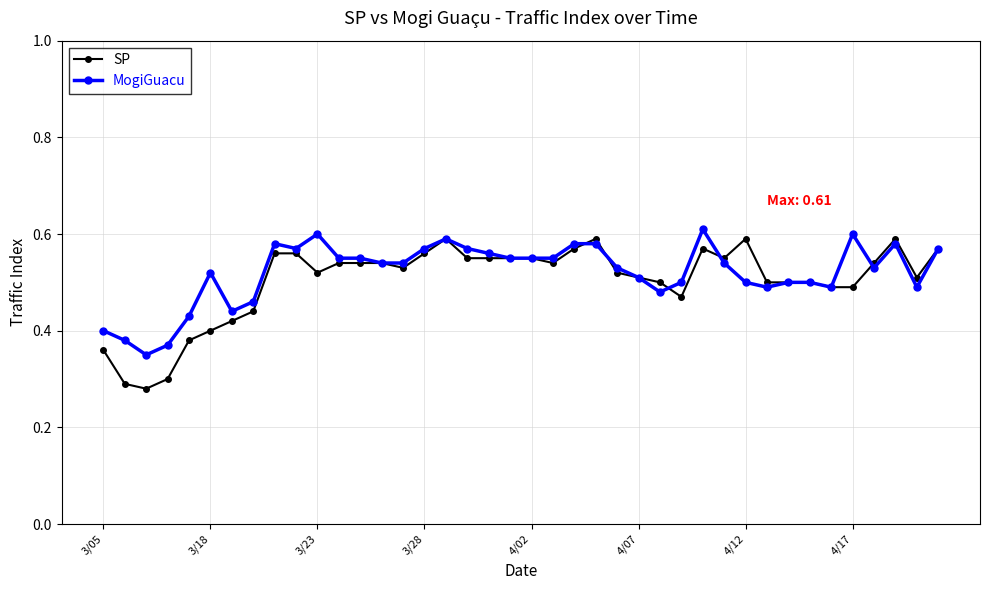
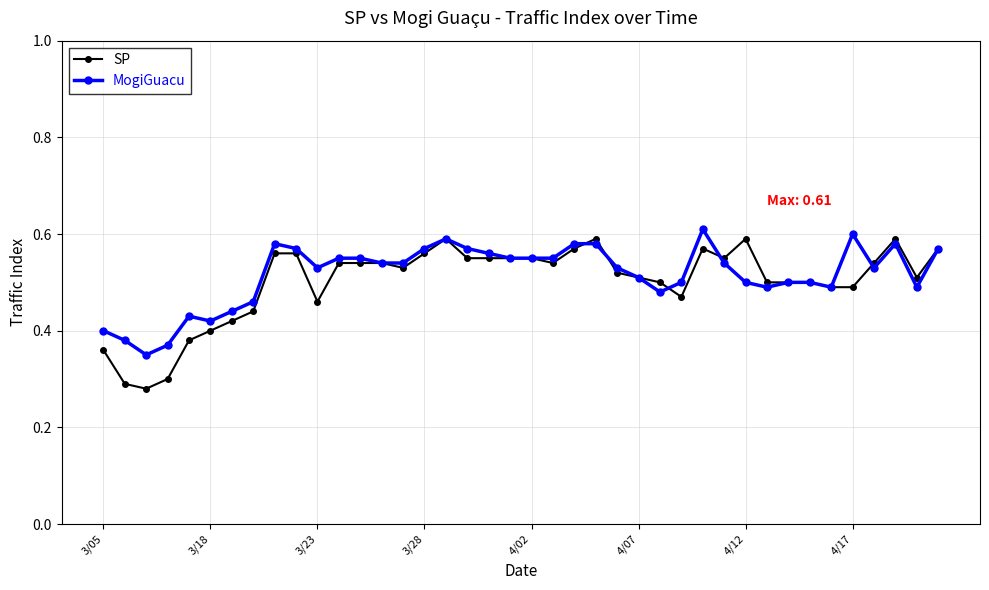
MogiGuacu, 3/18: 0.52 -> 0.42
SP, 3/23: 0.52 -> 0.46
MogiGuacu, 3/23: 0.60 -> 0.53
